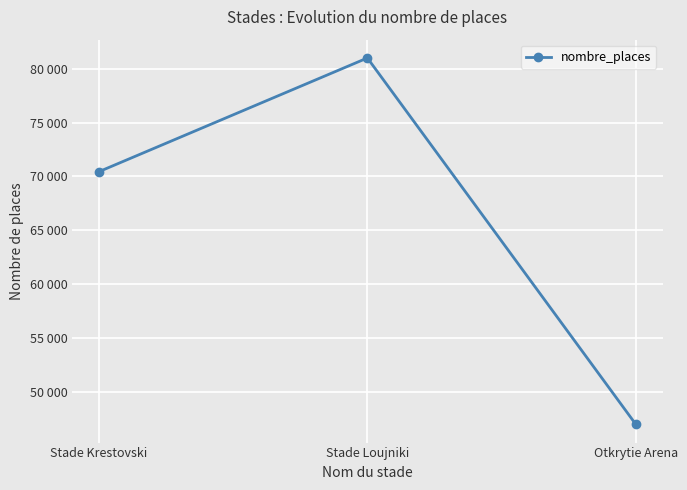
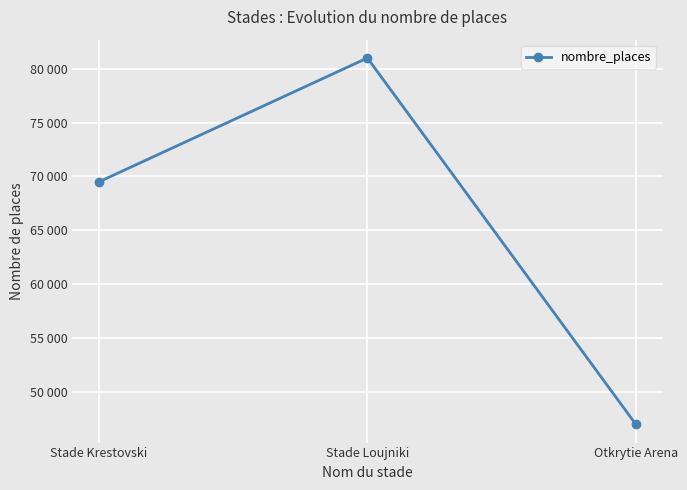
Stade Krestovski: 70400 -> 69500
